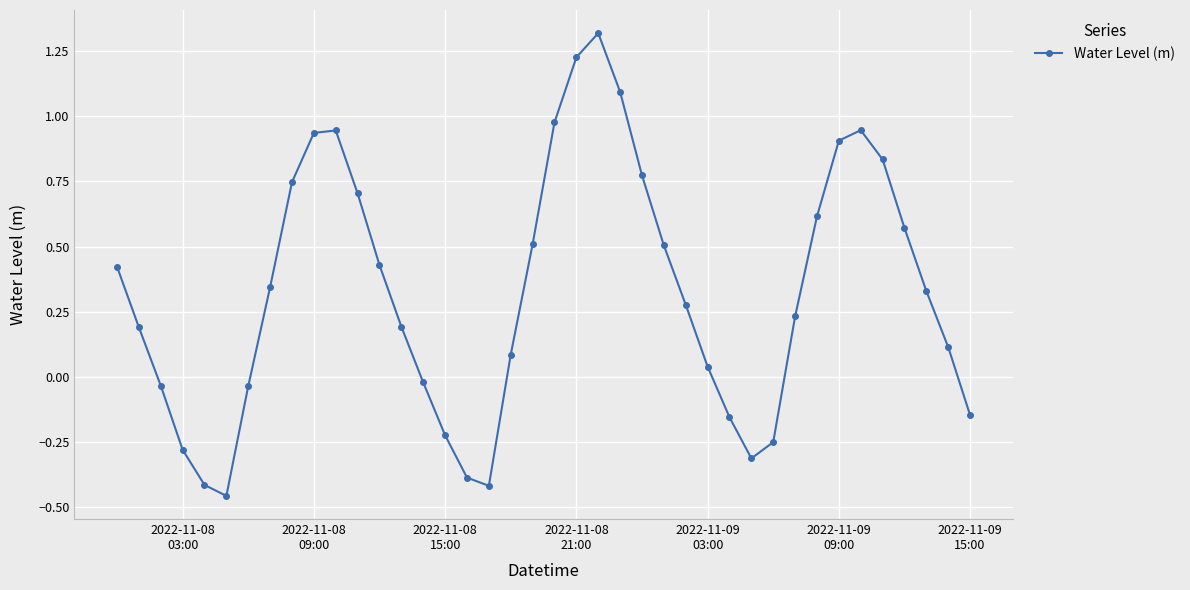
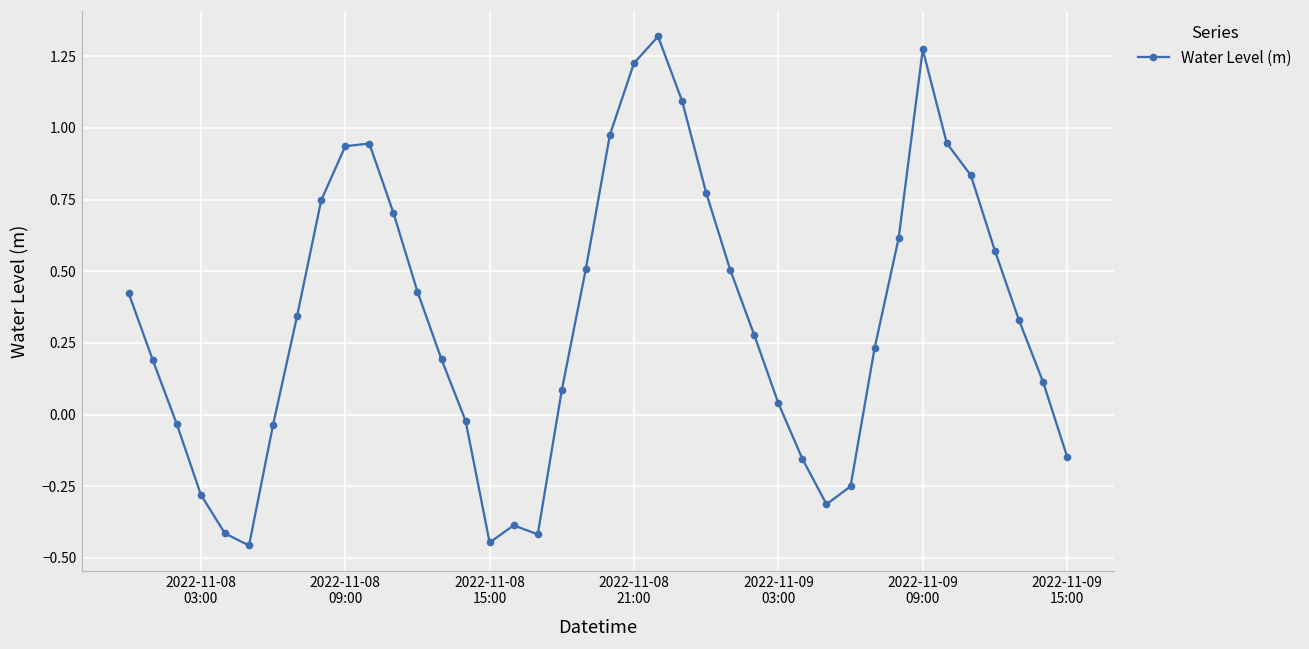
2022-11-08 15:00: -0.22 -> -0.45
2022-11-09 09:00: 0.91 -> 1.27
